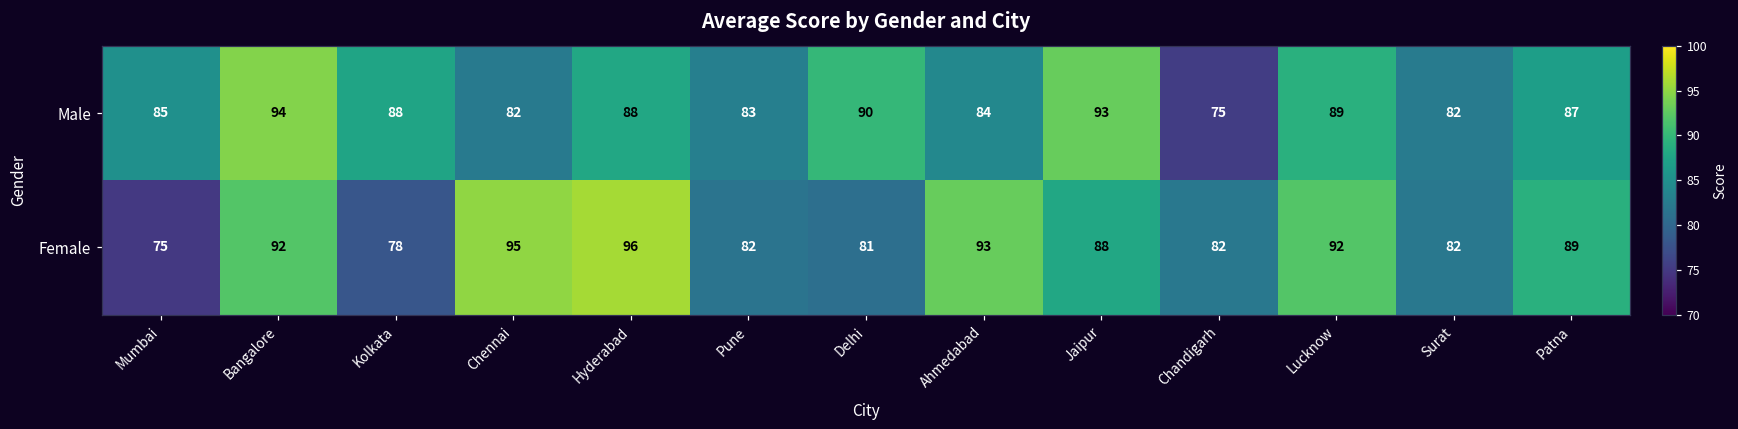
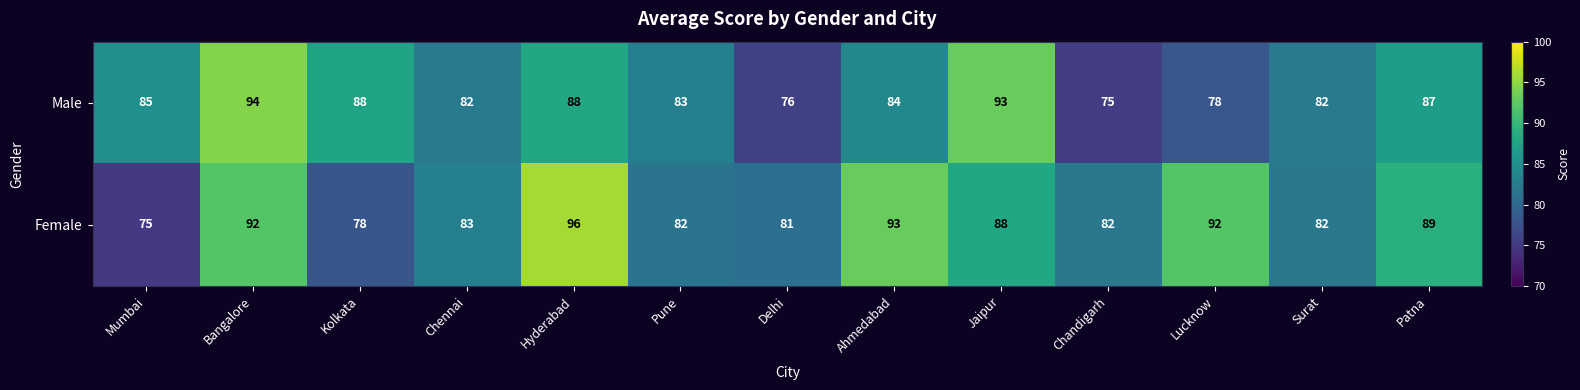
Male, Delhi: 90 -> 76
Male, Lucknow: 89 -> 78
Female, Chennai: 95 -> 83
